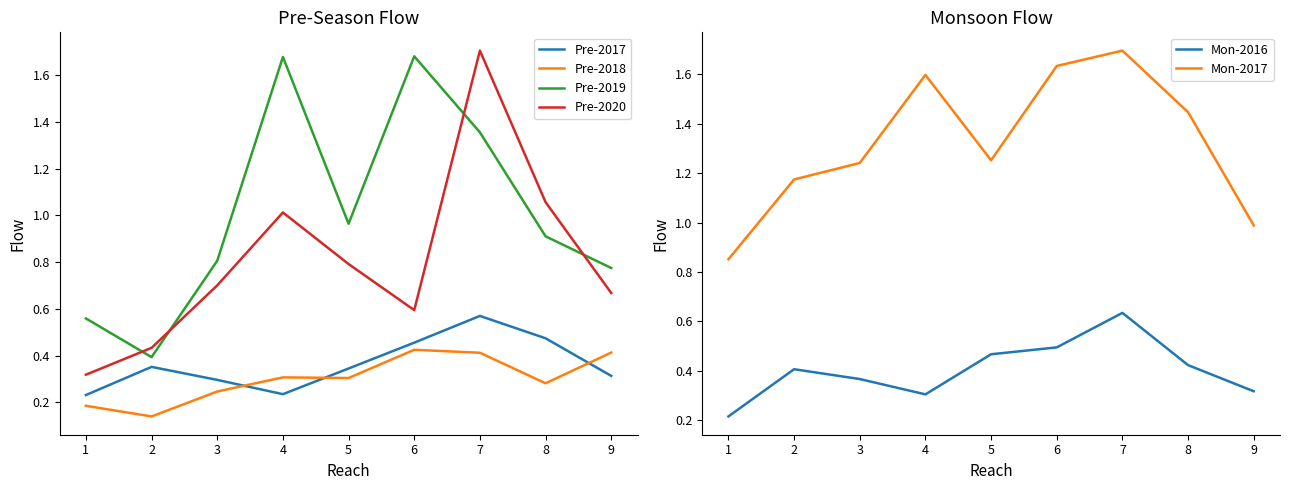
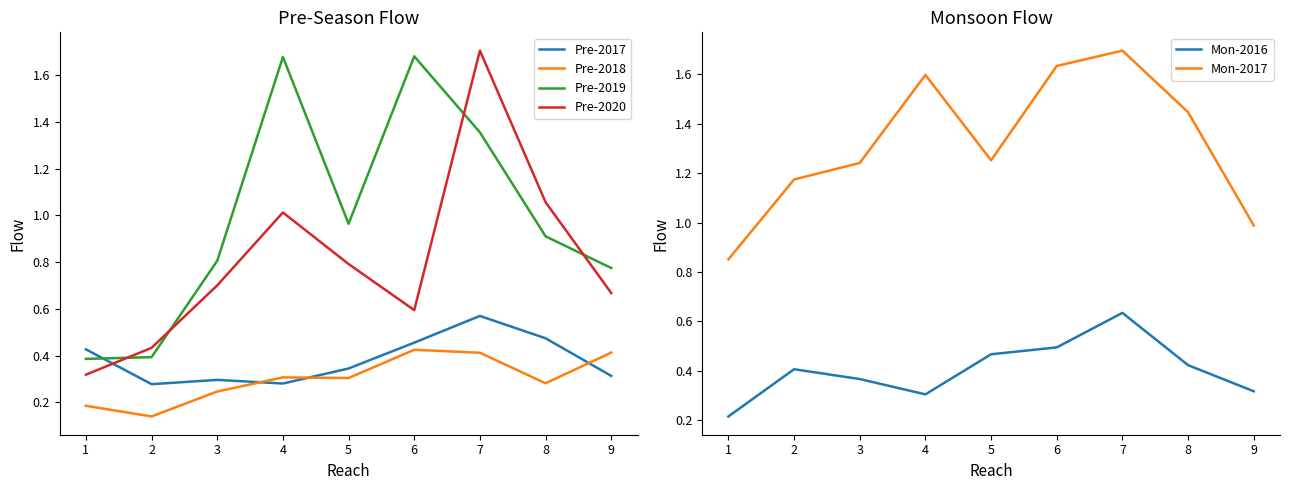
Pre-Season Flow, Pre-2017, 1: 0.23 -> 0.43
Pre-Season Flow, Pre-2019, 1: 0.56 -> 0.39
Pre-Season Flow, Pre-2017, 2: 0.35 -> 0.28
Pre-Season Flow, Pre-2017, 4: 0.24 -> 0.28
